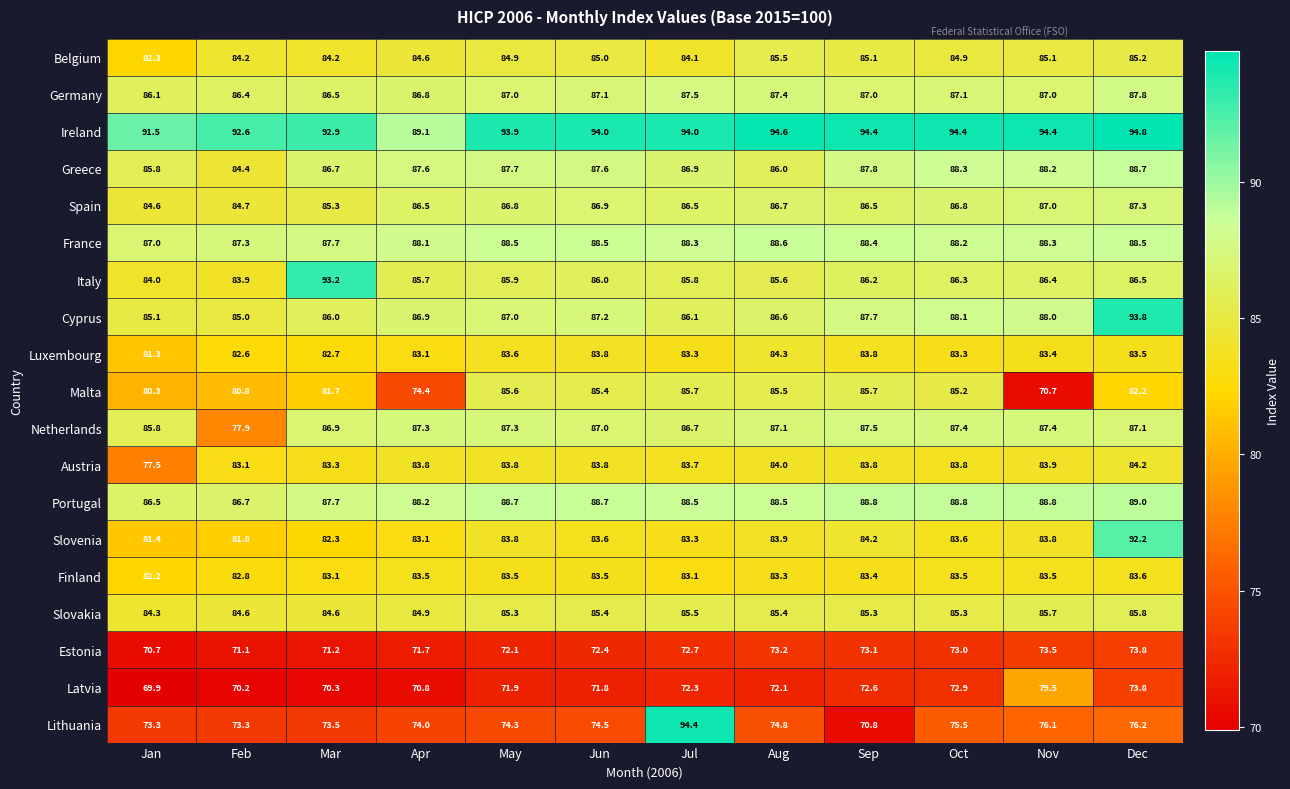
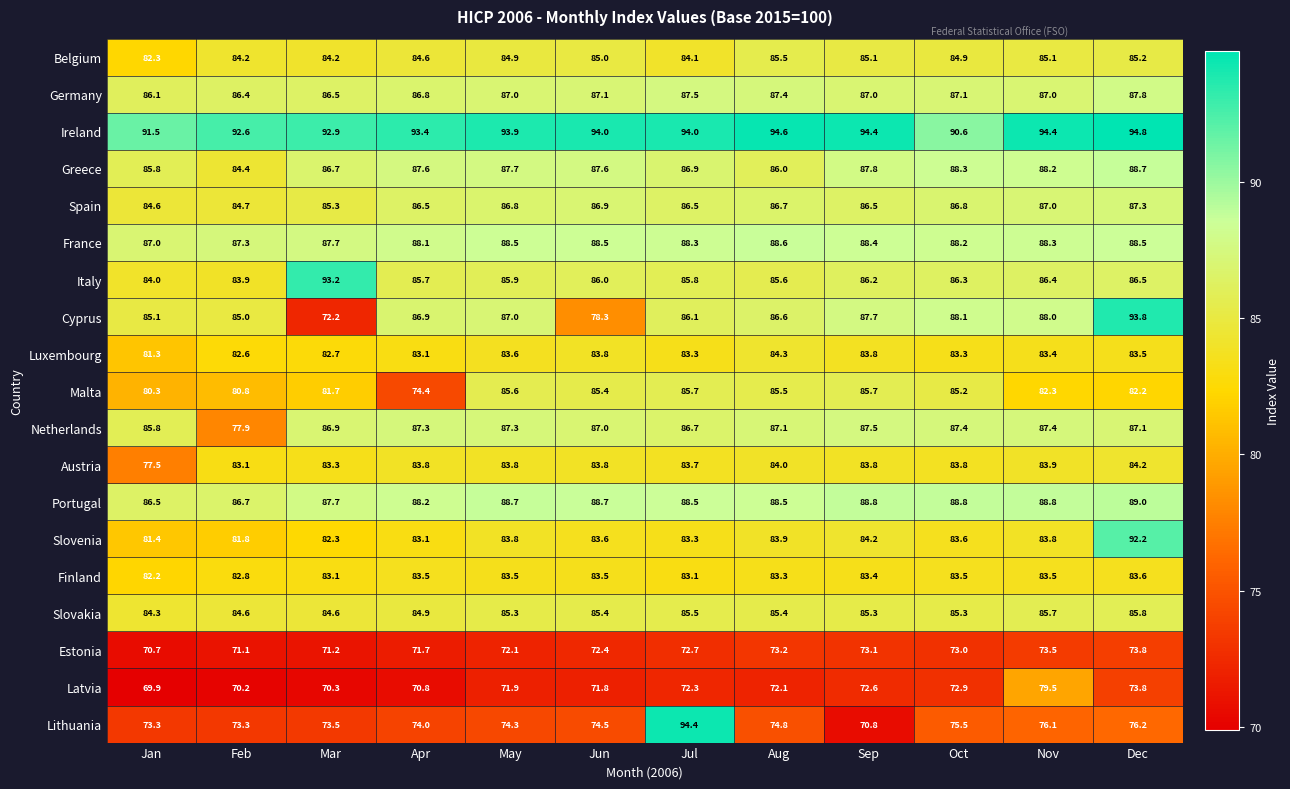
Ireland, Apr: 89.1 -> 93.4
Ireland, Oct: 94.4 -> 90.6
Cyprus, Mar: 86.0 -> 72.2
Cyprus, Jun: 87.2 -> 78.3
Malta, Nov: 70.7 -> 82.3
